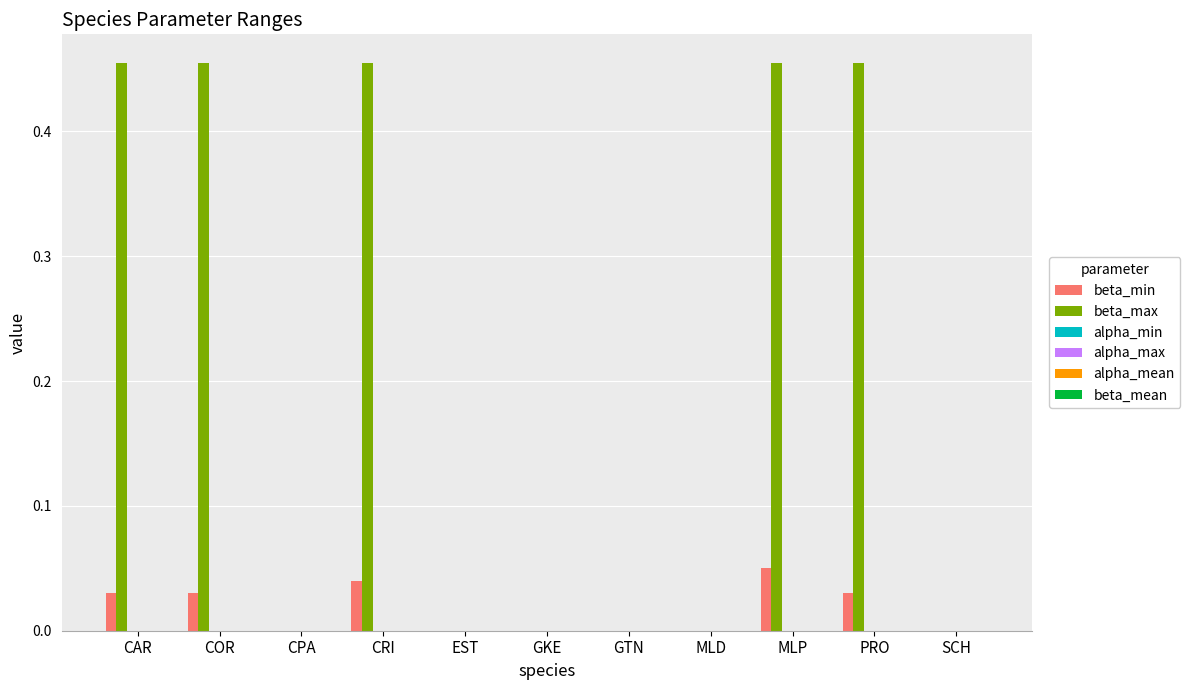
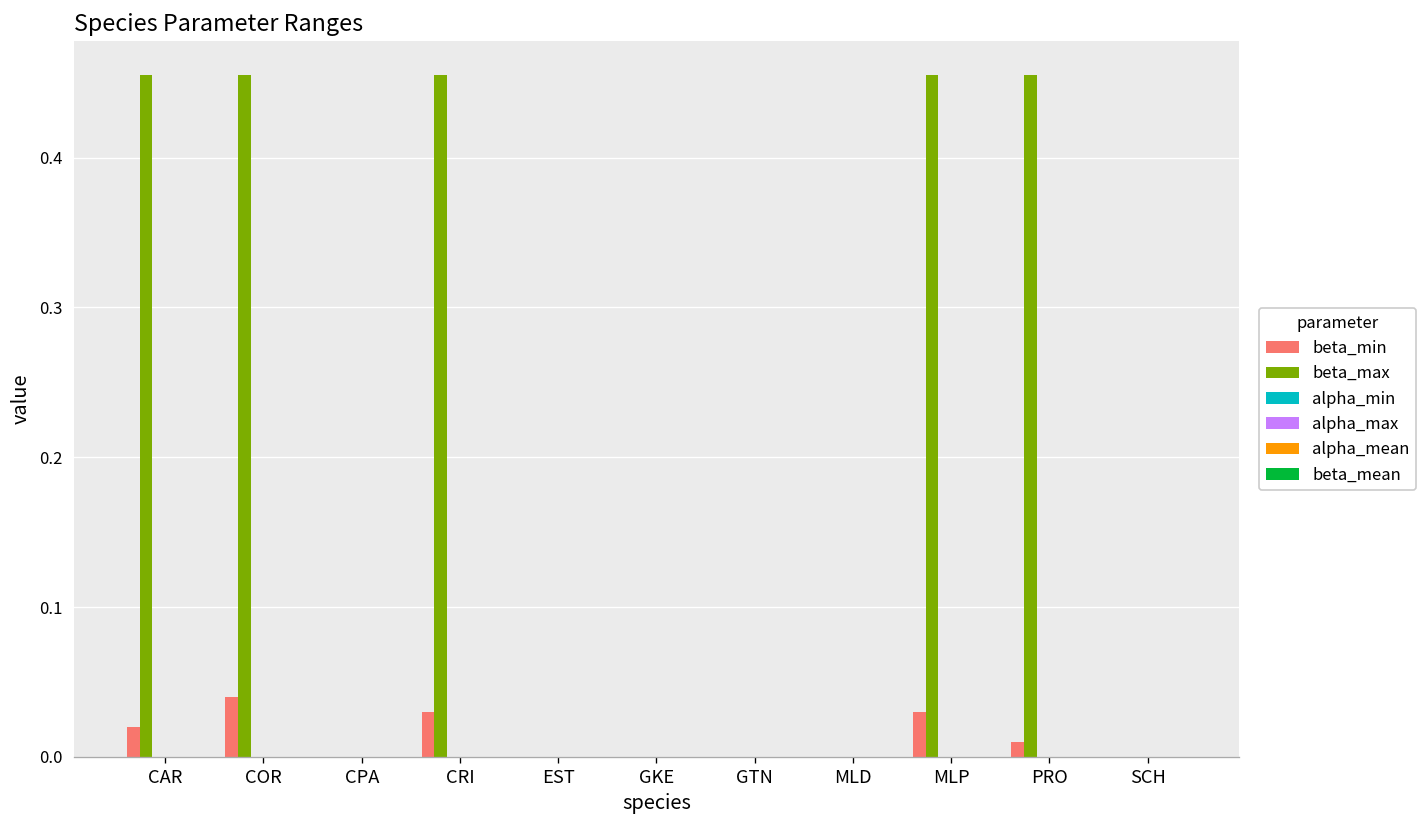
beta_min, CAR: 0.03 -> 0.02
beta_min, COR: 0.03 -> 0.04
beta_min, CRI: 0.04 -> 0.03
beta_min, MLP: 0.05 -> 0.03
beta_min, PRO: 0.03 -> 0.01
